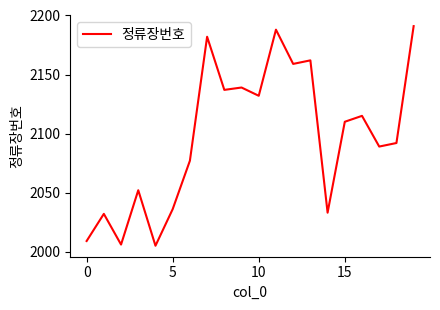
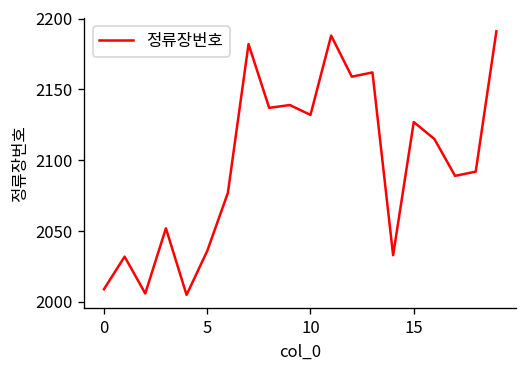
15: 2110 -> 2127
